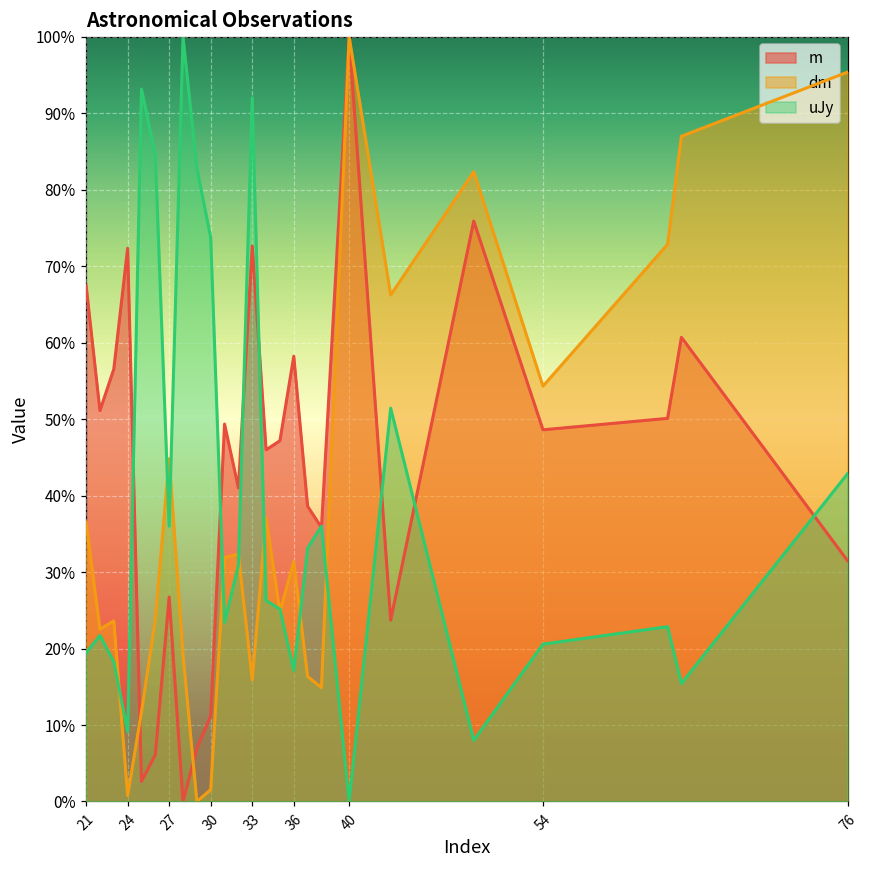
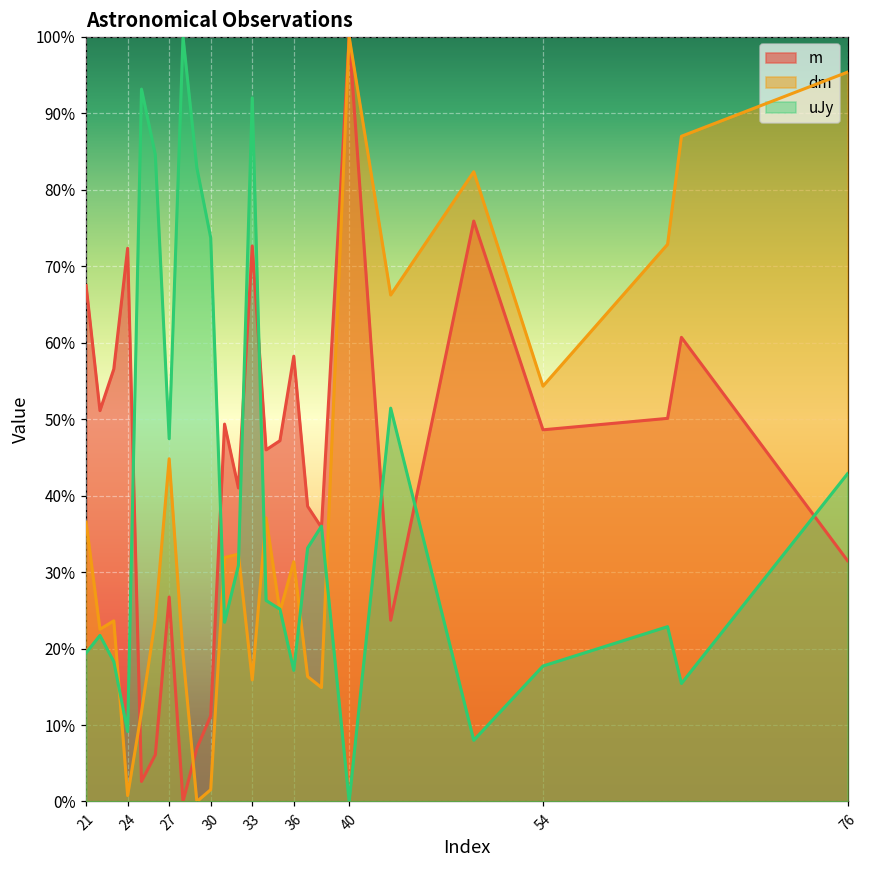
uJy, 27: 36% -> 47%
uJy, 54: 21% -> 18%
